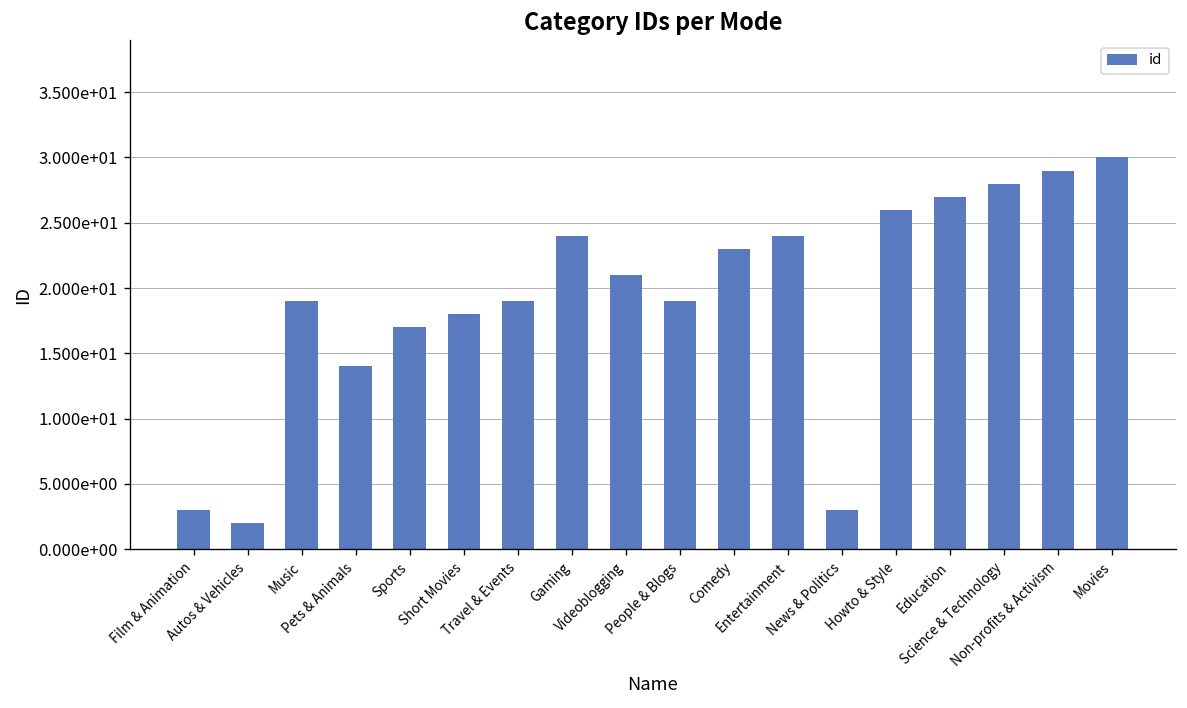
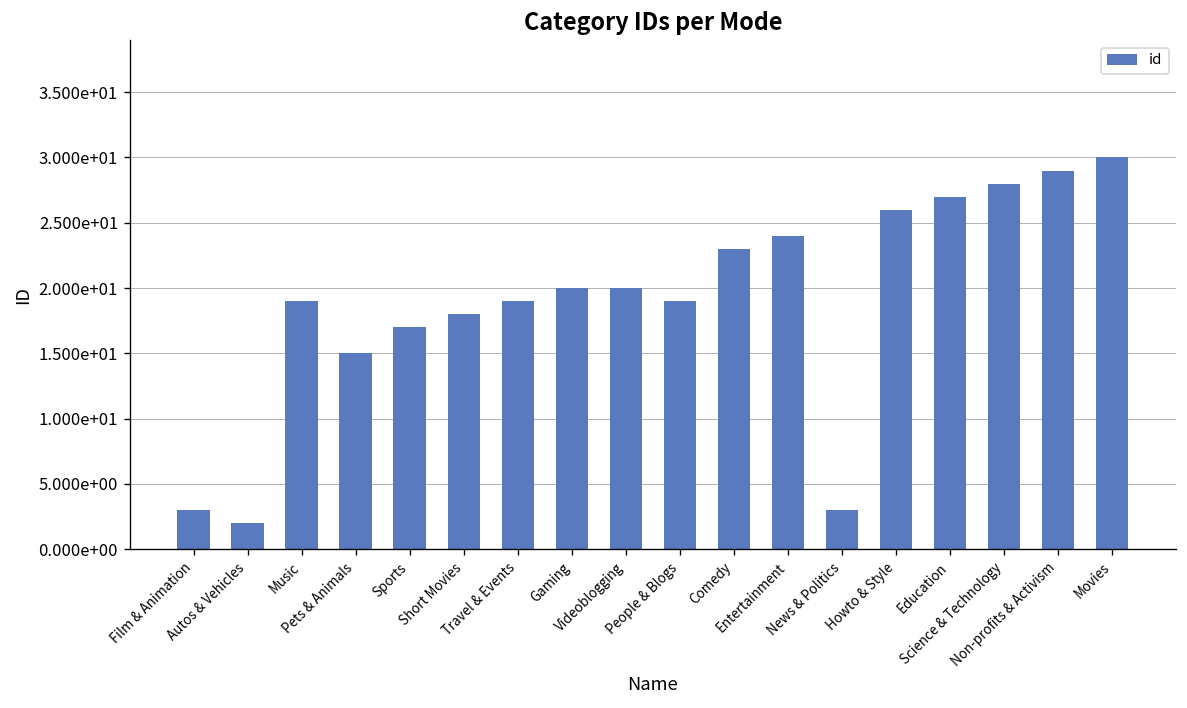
Pets & Animals: 14 -> 15
Gaming: 24 -> 20
Videoblogging: 21 -> 20
